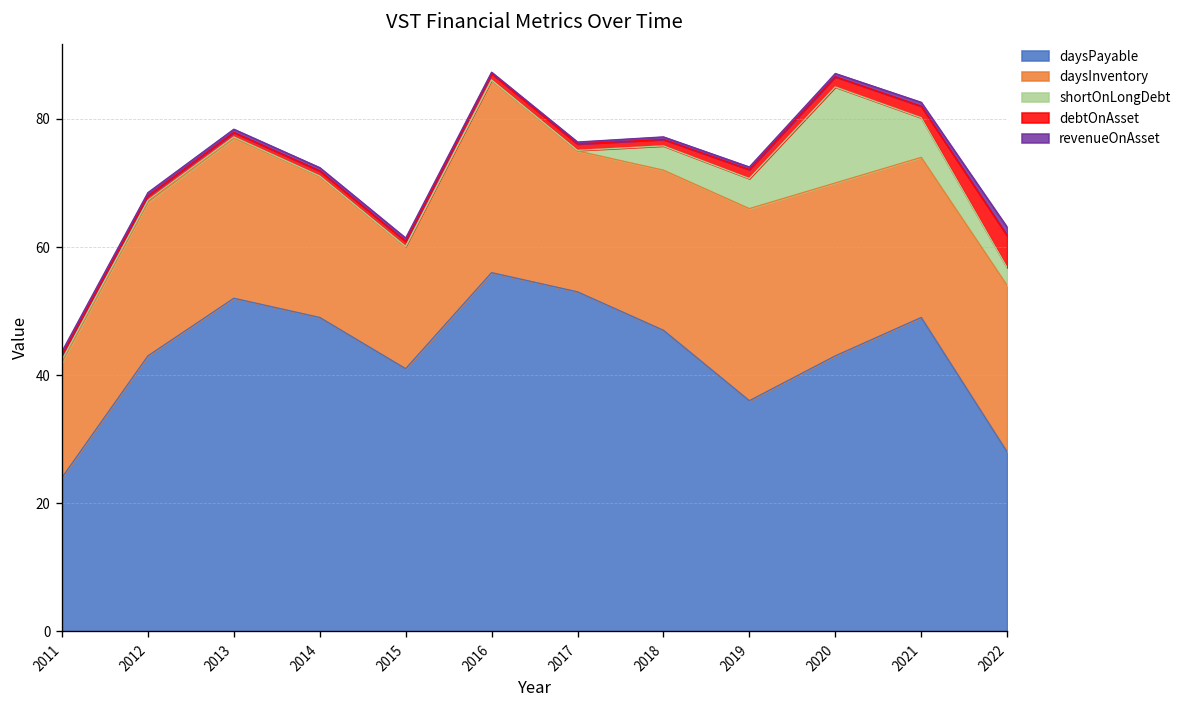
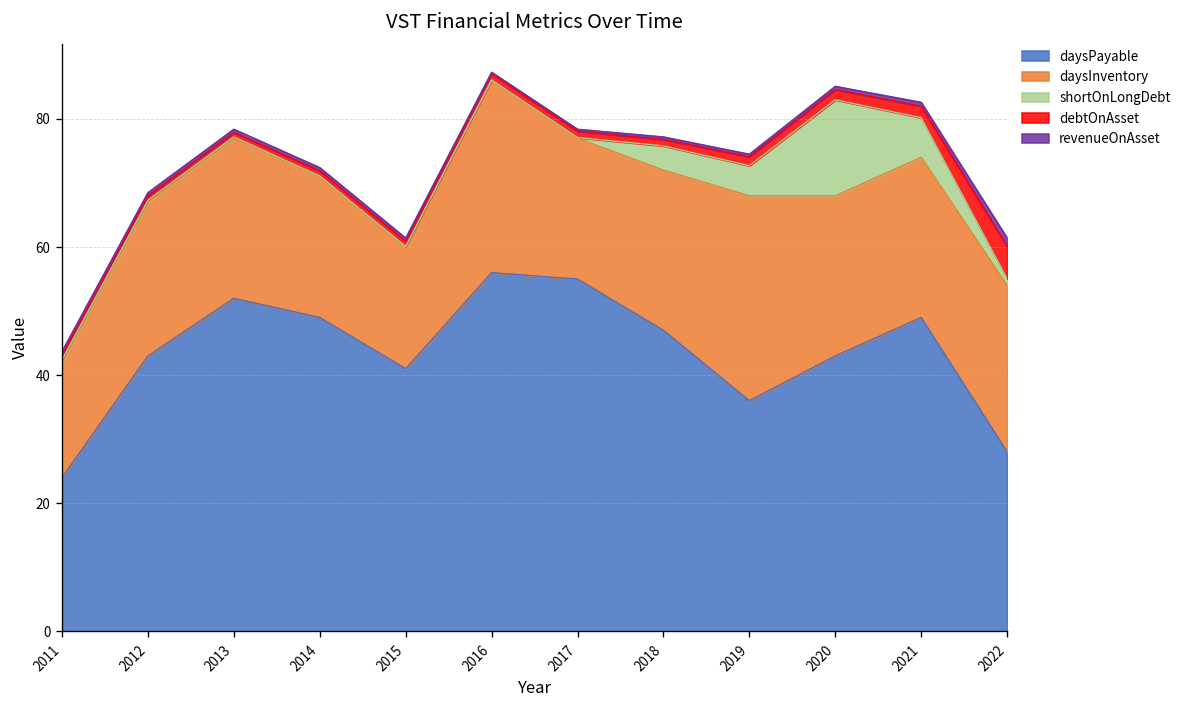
daysPayable, 2017: 53 -> 55
daysInventory, 2019: 30 -> 32
daysInventory, 2020: 27 -> 25
shortOnLongDebt, 2022: 3 -> 1
